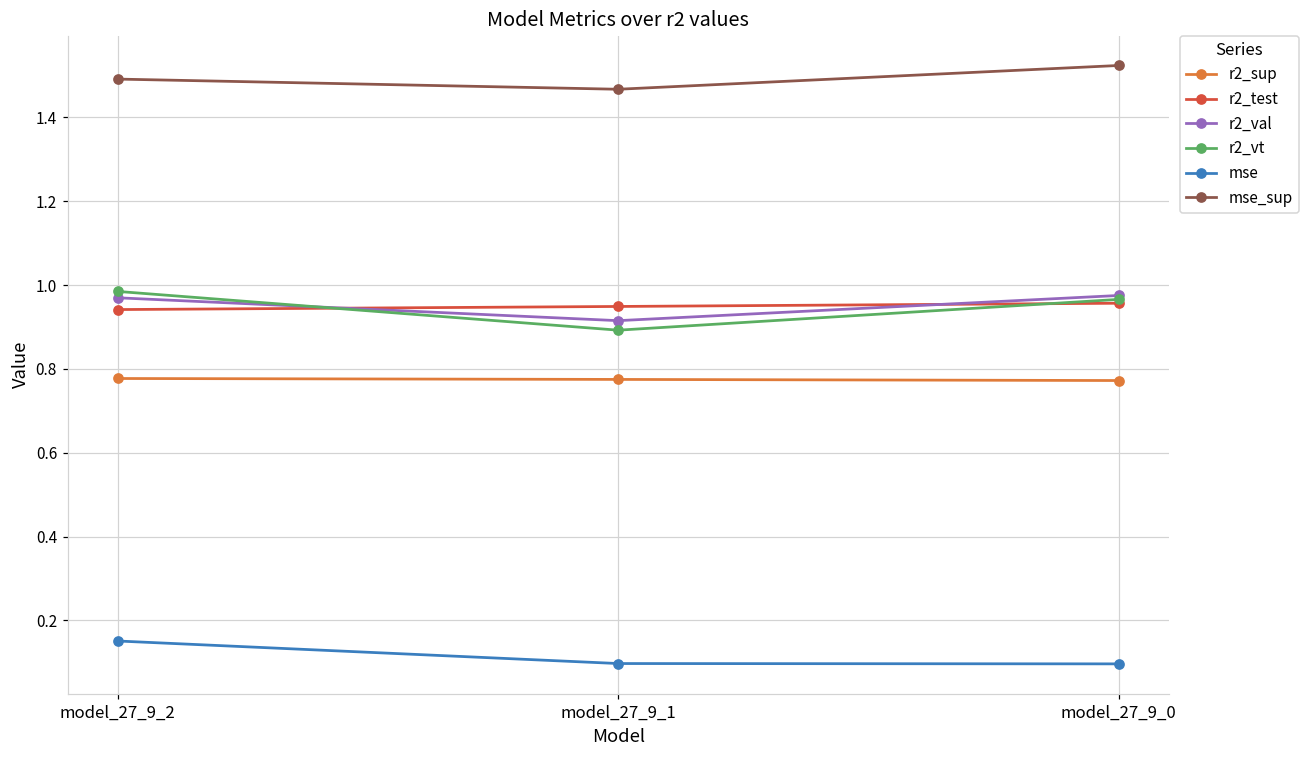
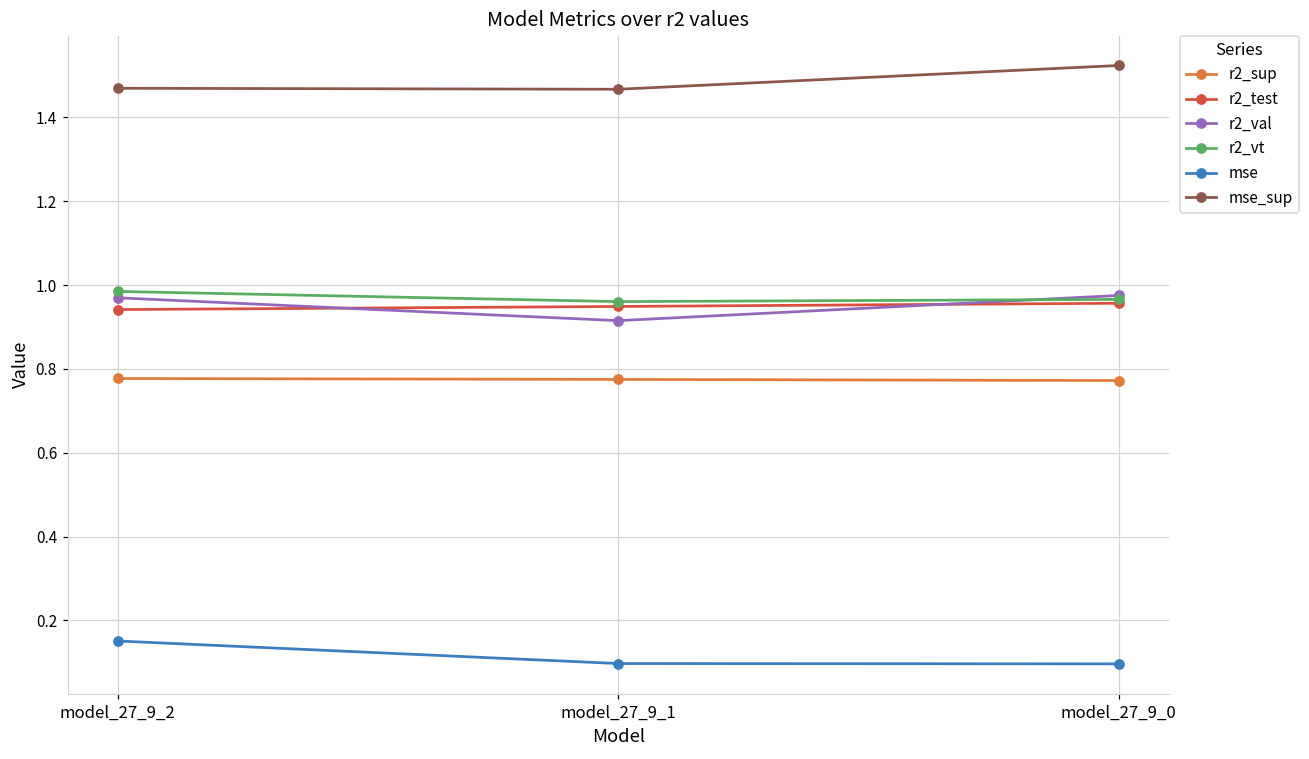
mse_sup, model_27_9_2: 1.49 -> 1.47
r2_vt, model_27_9_1: 0.89 -> 0.96
